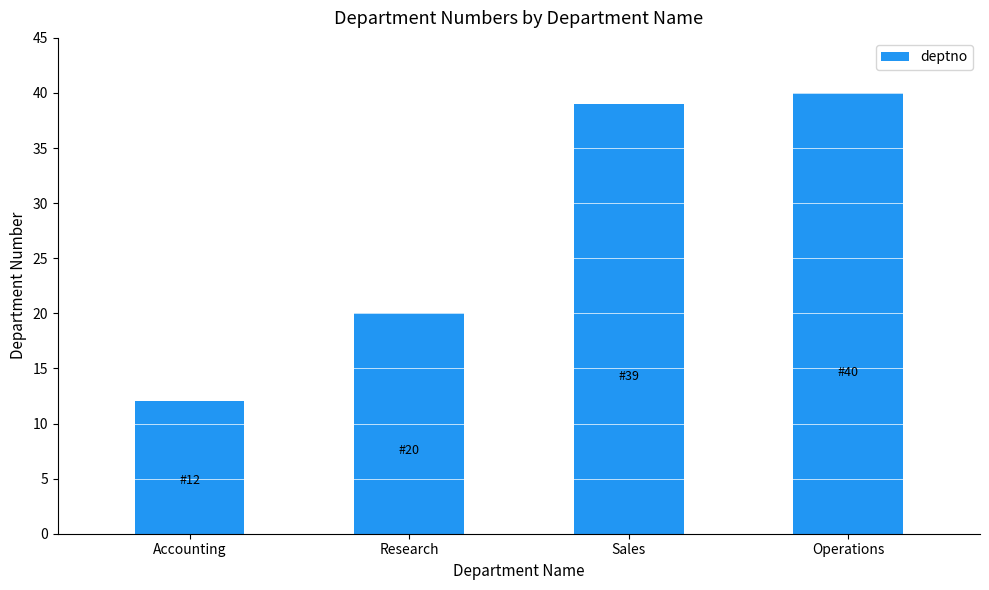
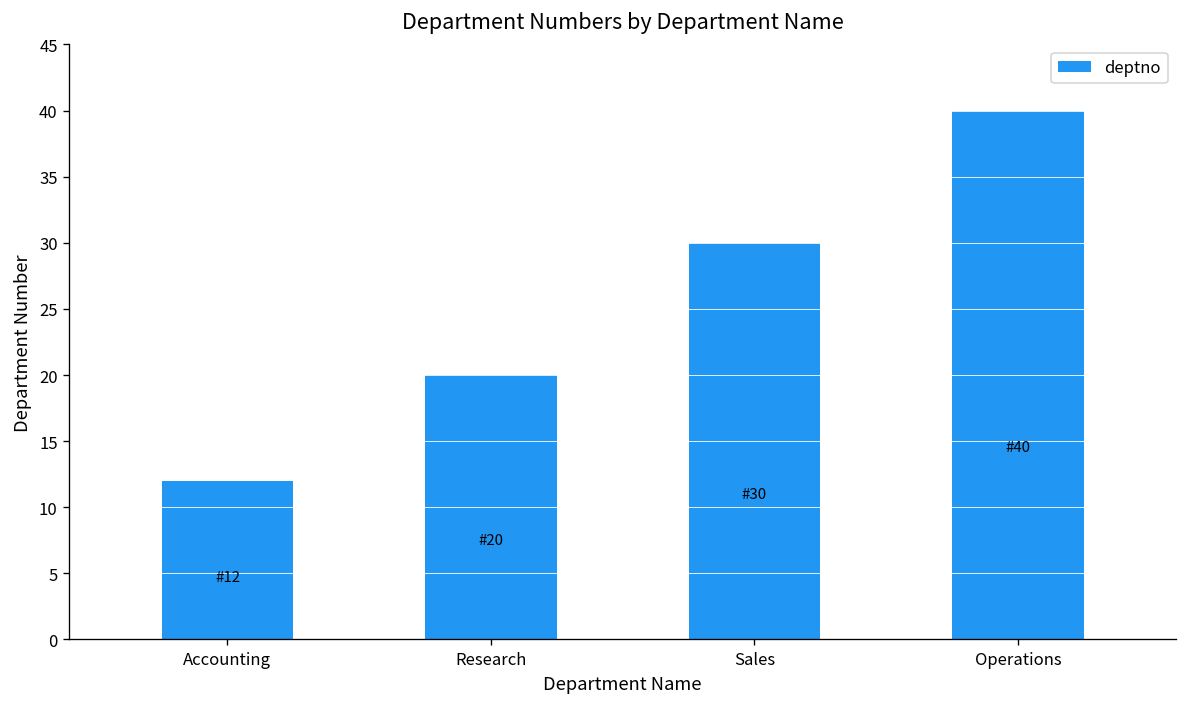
Sales: 39 -> 30
